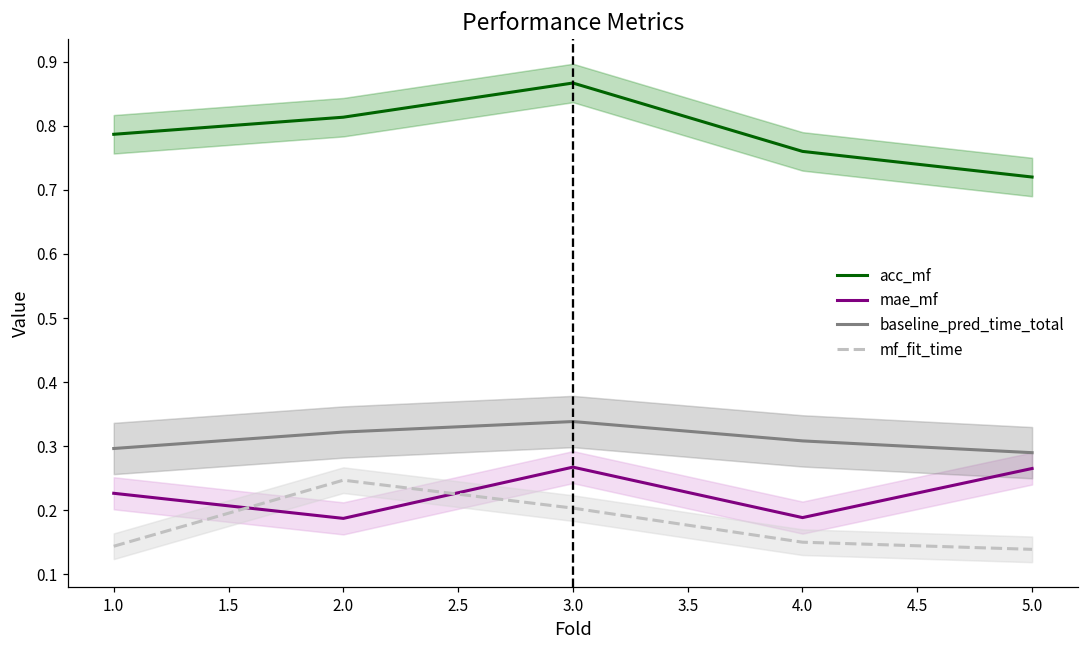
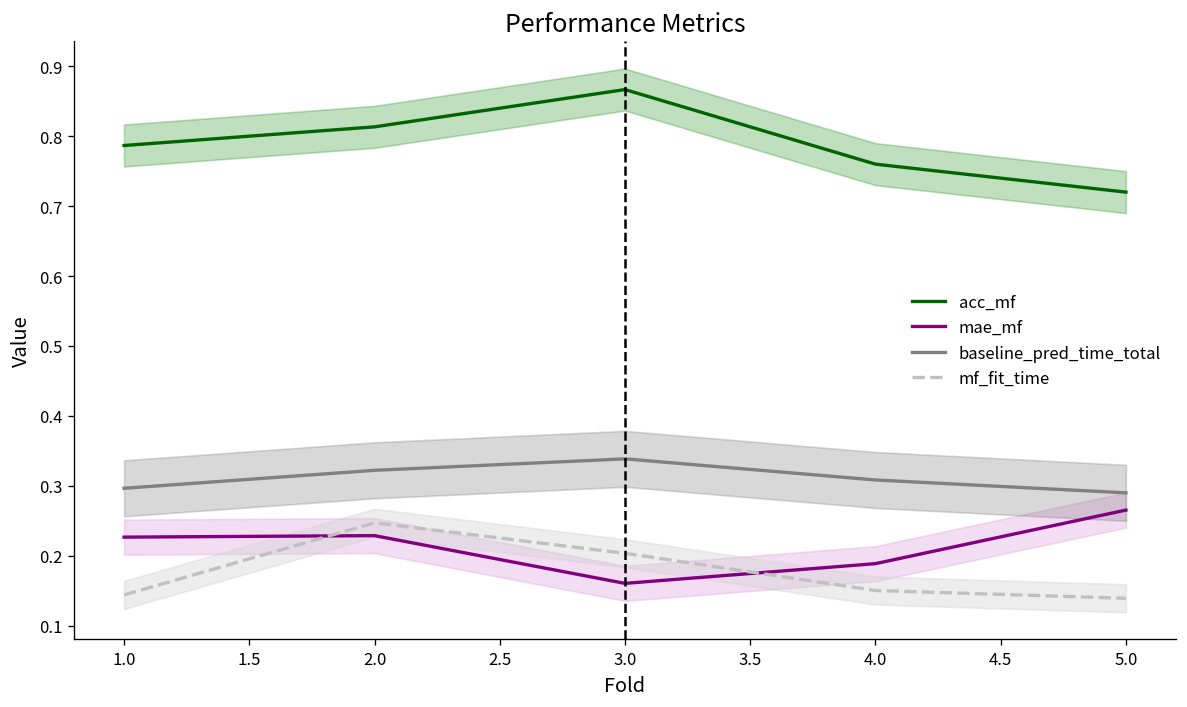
mae_mf, 2.0: 0.19 -> 0.23
mae_mf, 3.0: 0.27 -> 0.16
